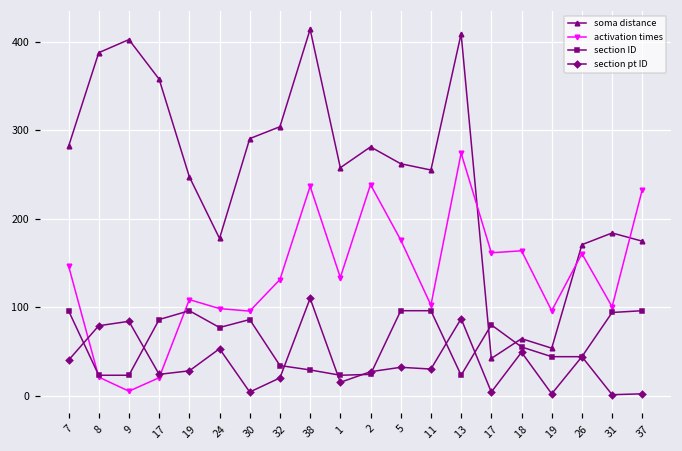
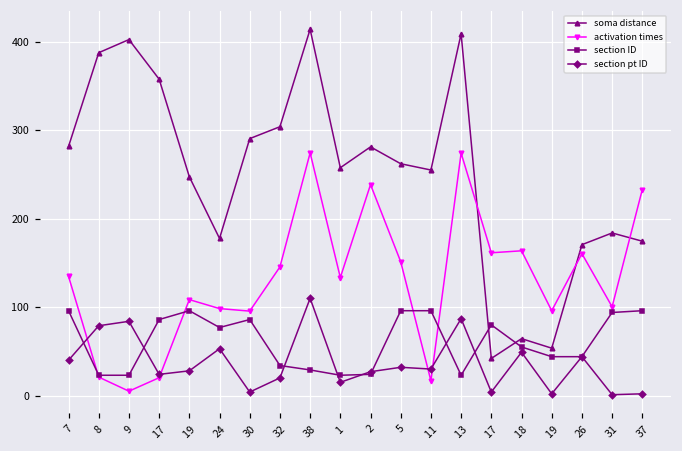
activation times, 7: 150 -> 130
activation times, 32: 130 -> 150
activation times, 38: 240 -> 270
activation times, 5: 180 -> 150
activation times, 11: 100 -> 20
